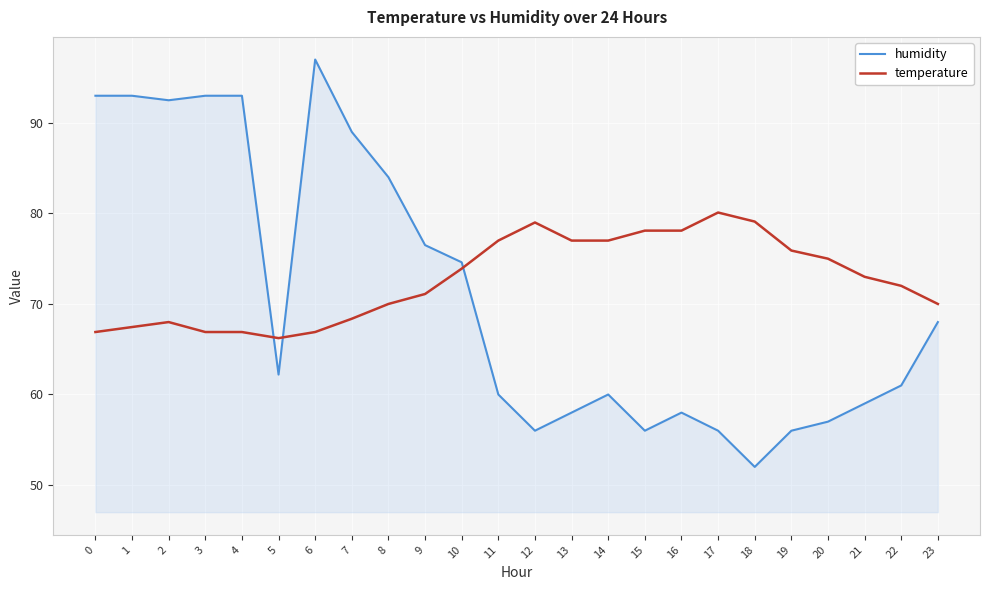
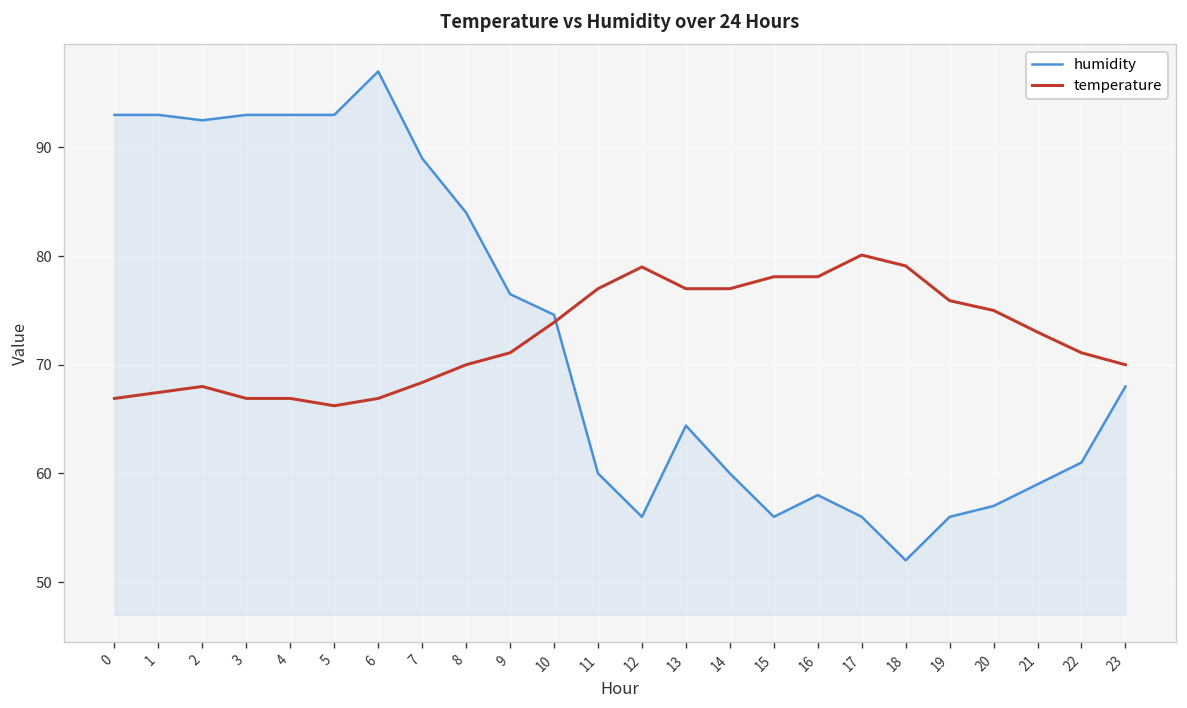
humidity, 5: 62 -> 93
humidity, 13: 58 -> 64
temperature, 22: 72 -> 71
